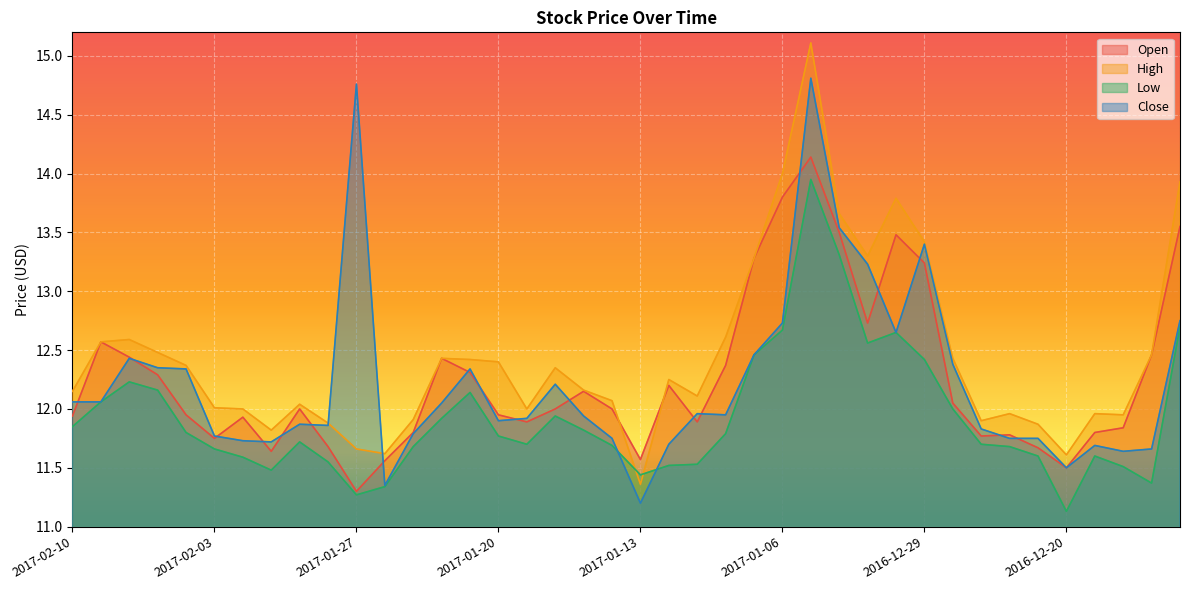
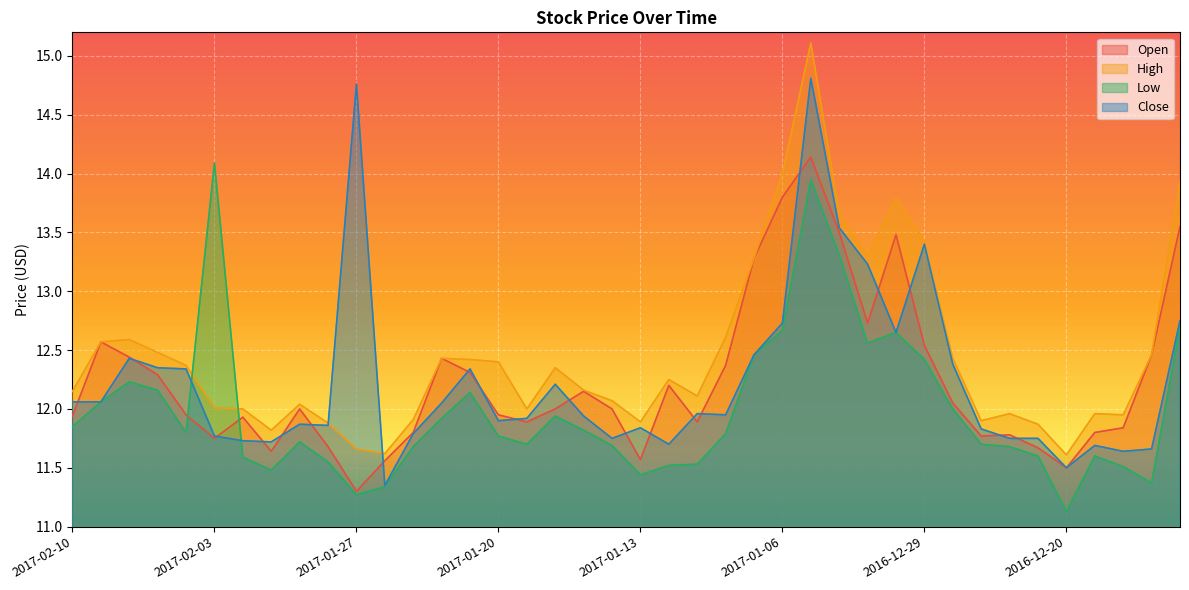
Low, 2017-02-03: 11.66 -> 14.09
High, 2017-01-13: 11.36 -> 11.89
Close, 2017-01-13: 11.20 -> 11.84
Open, 2016-12-29: 13.24 -> 12.54
